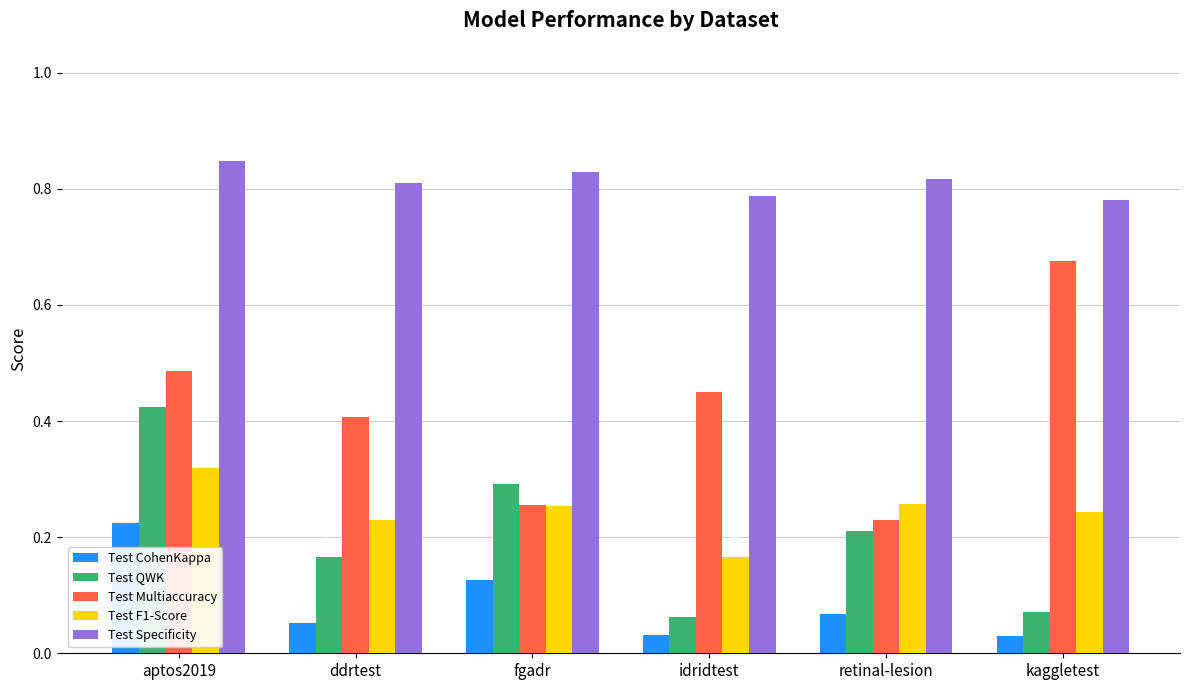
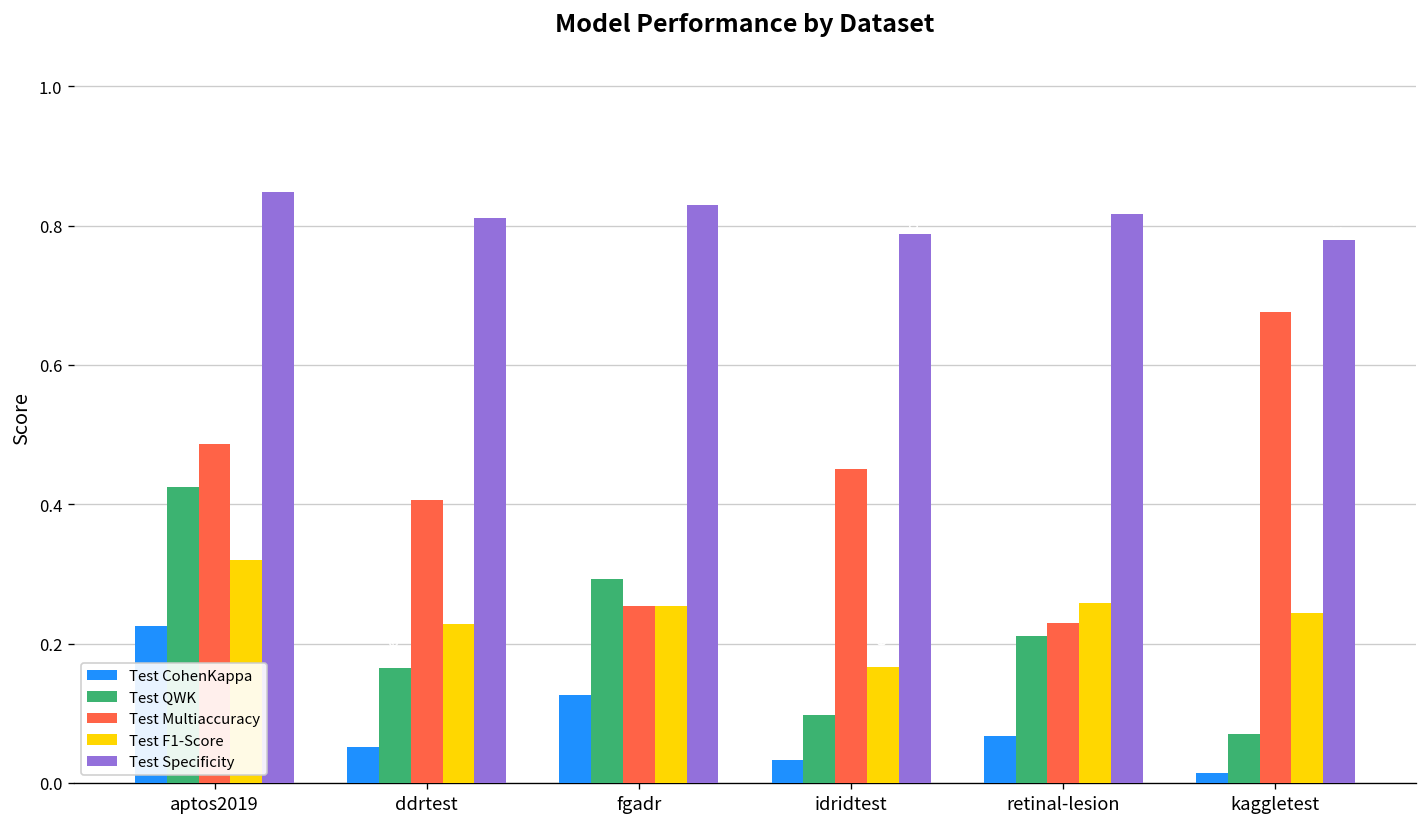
Test QWK, idridtest: 0.06 -> 0.10
Test CohenKappa, kaggletest: 0.03 -> 0.01
